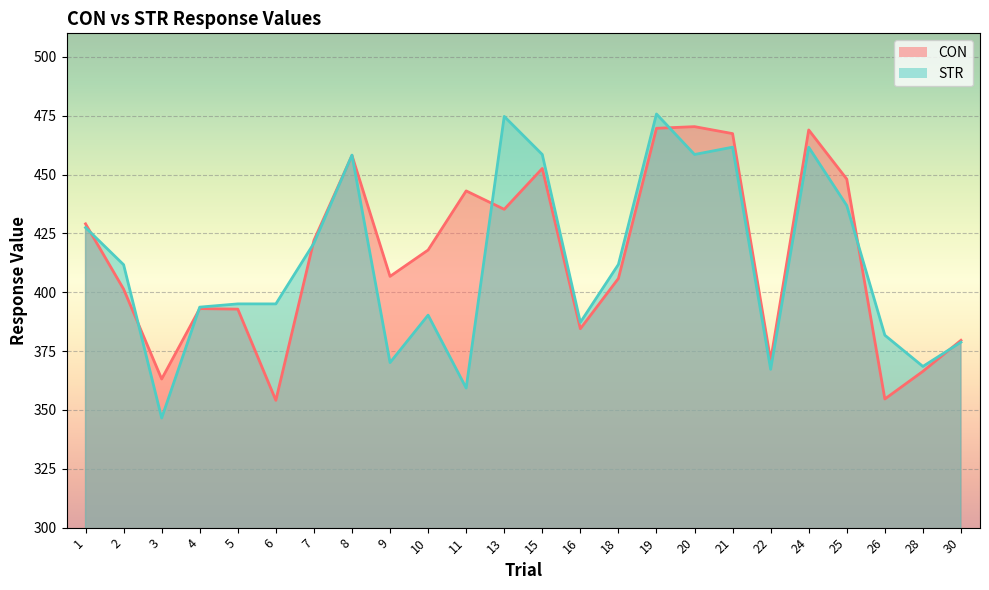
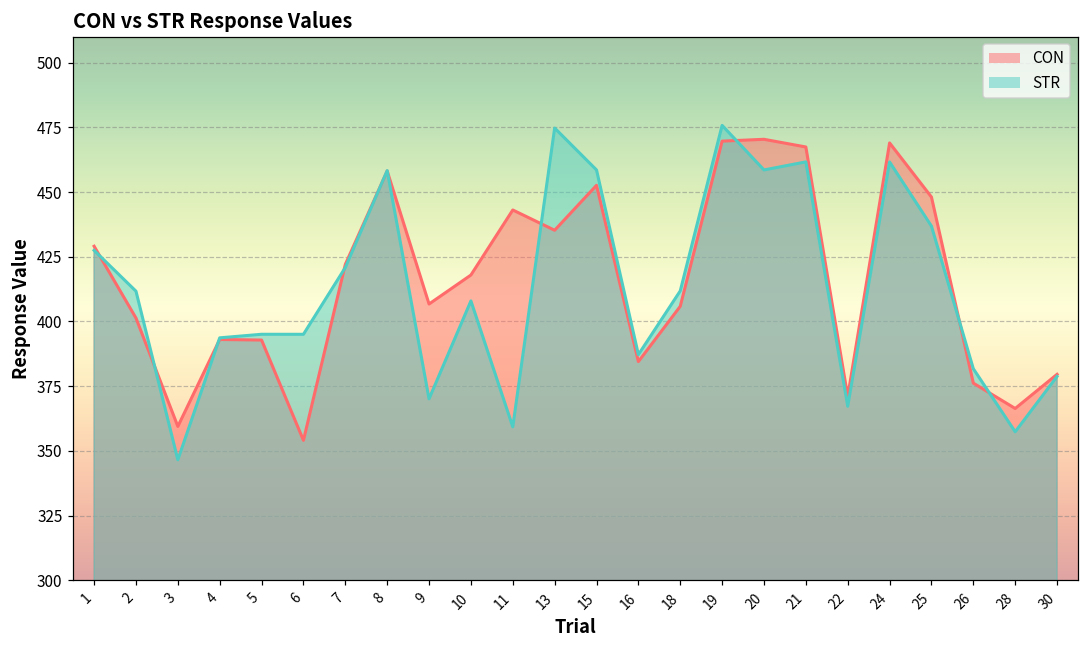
CON, 3: 363 -> 359
STR, 10: 390 -> 408
CON, 26: 355 -> 376
STR, 28: 368 -> 357
